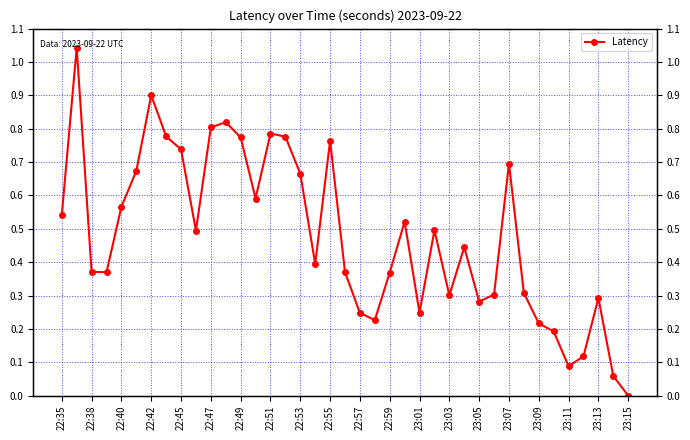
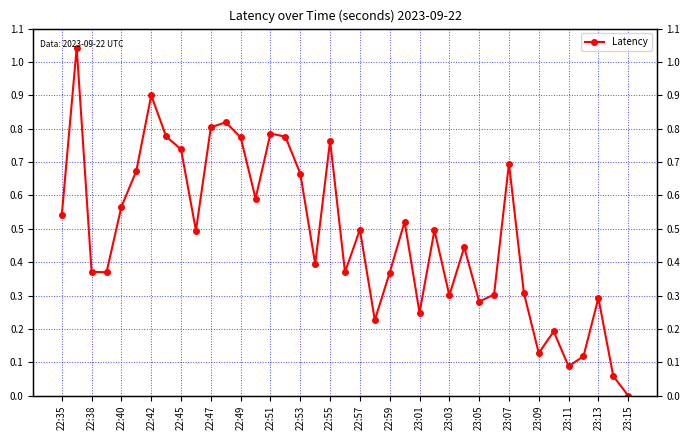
22:57: 0.25 -> 0.50
23:09: 0.22 -> 0.13
